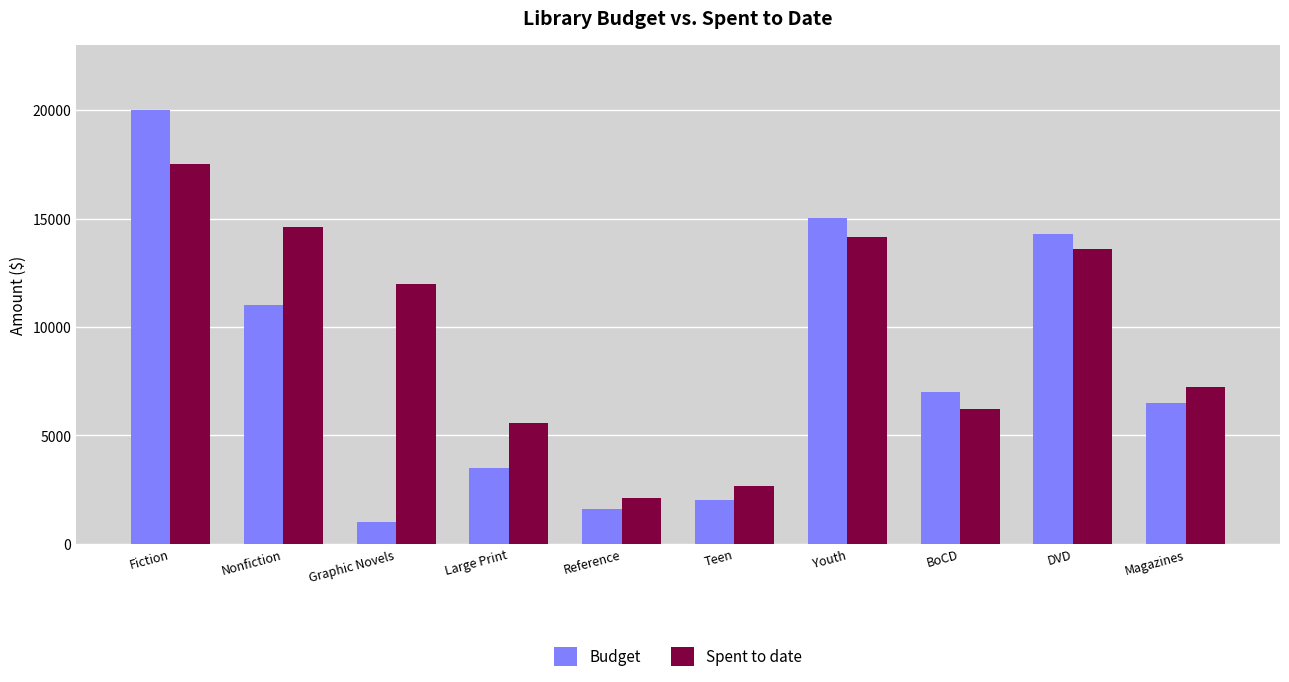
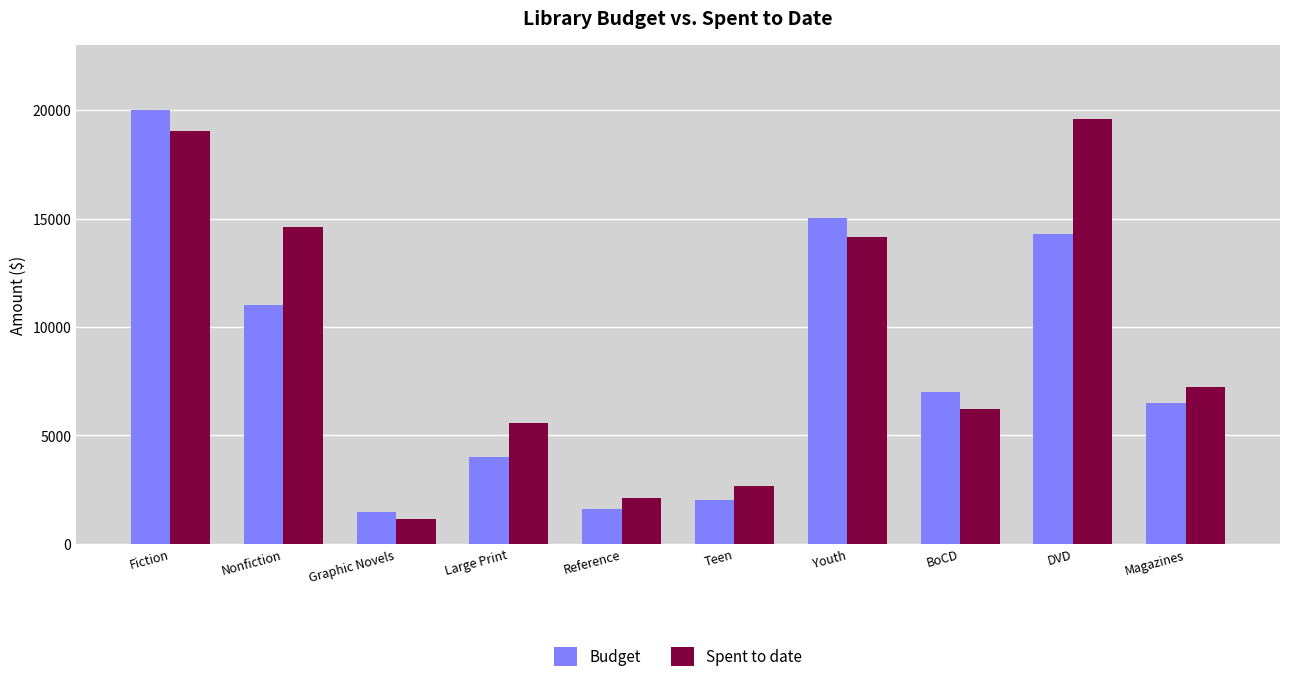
Spent to date, Fiction: 17500 -> 19000
Budget, Graphic Novels: 1000 -> 1400
Spent to date, Graphic Novels: 12000 -> 1100
Budget, Large Print: 3500 -> 4000
Spent to date, DVD: 13600 -> 19600
